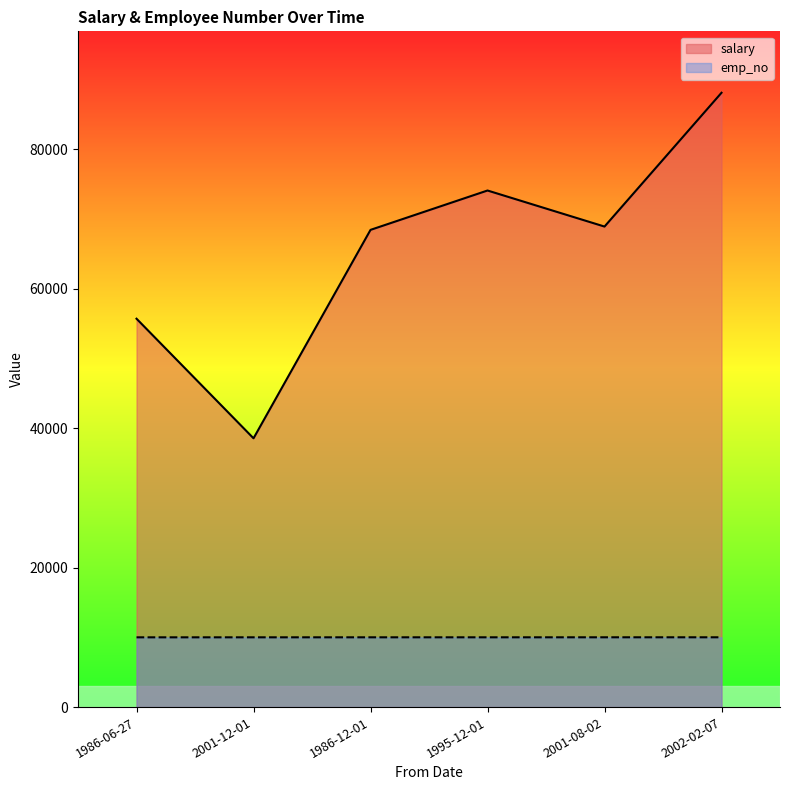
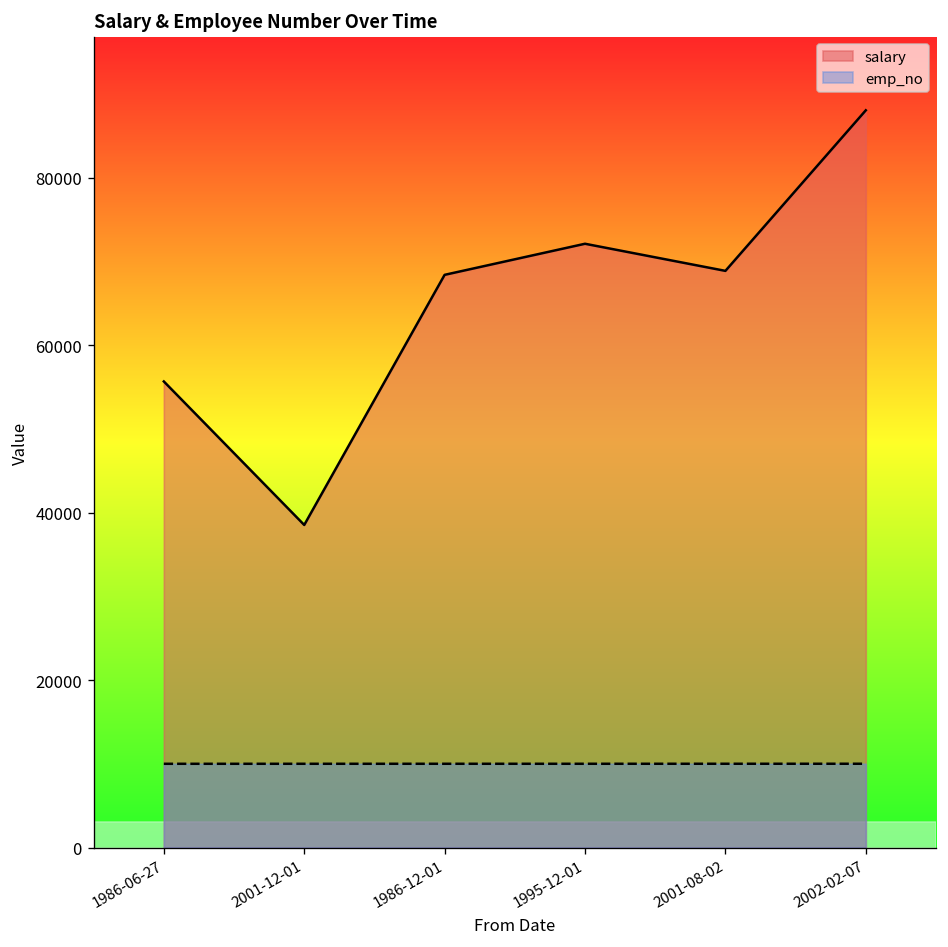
salary, 1995-12-01: 74000 -> 72000
